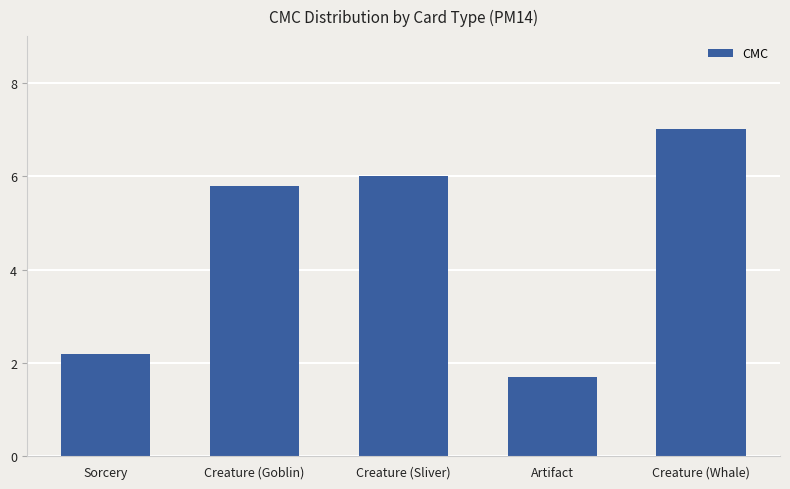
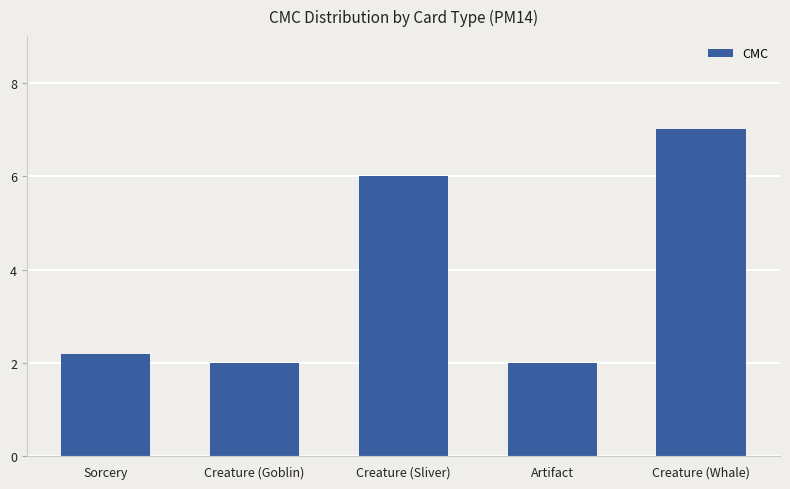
Creature (Goblin): 5.8 -> 2.0
Artifact: 1.7 -> 2.0
